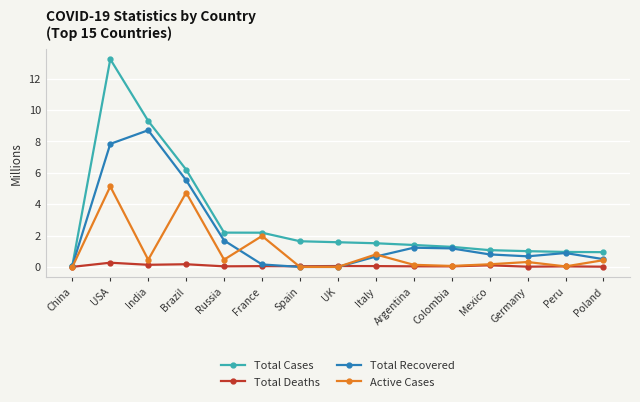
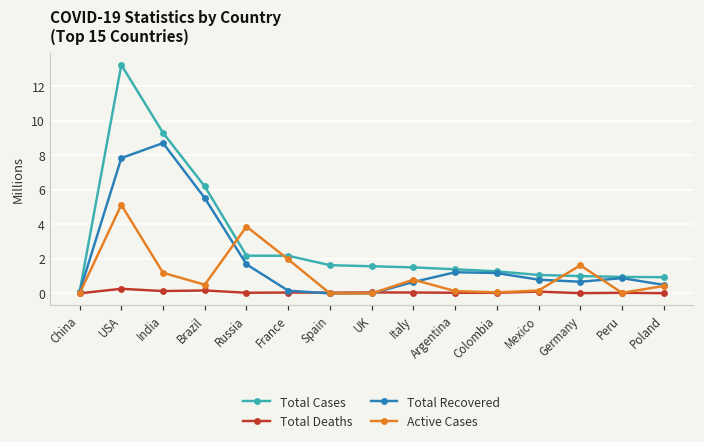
Active Cases, India: 0.5 -> 1.2
Active Cases, Brazil: 4.7 -> 0.5
Active Cases, Russia: 0.5 -> 3.9
Active Cases, Germany: 0.3 -> 1.6
